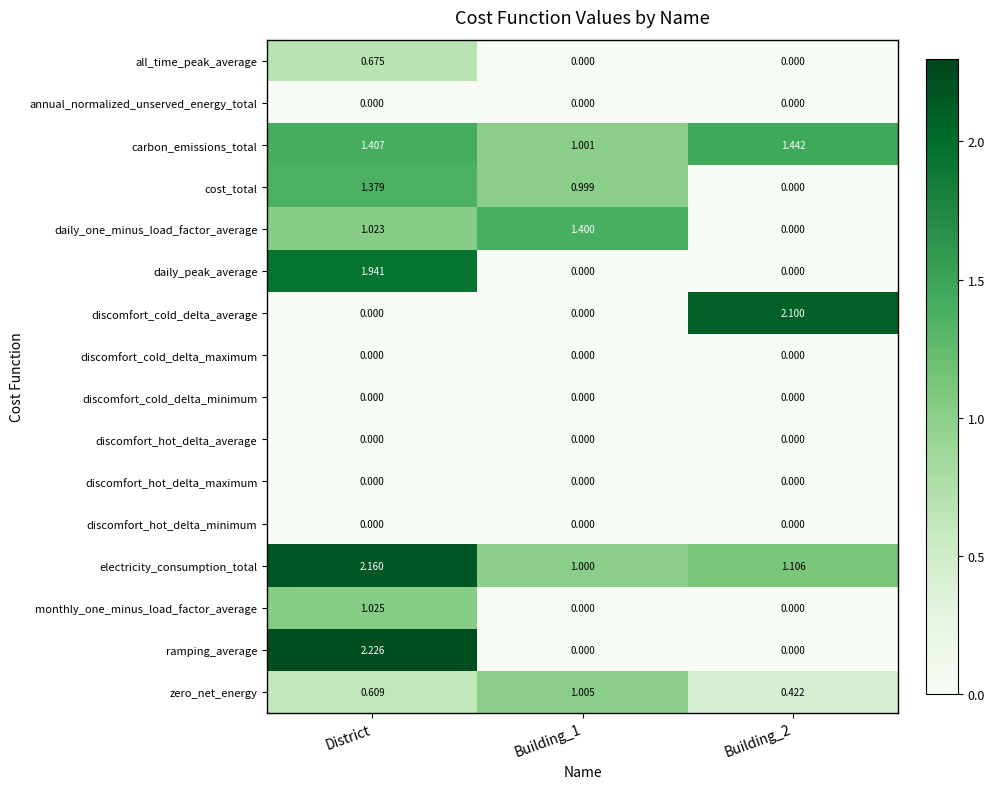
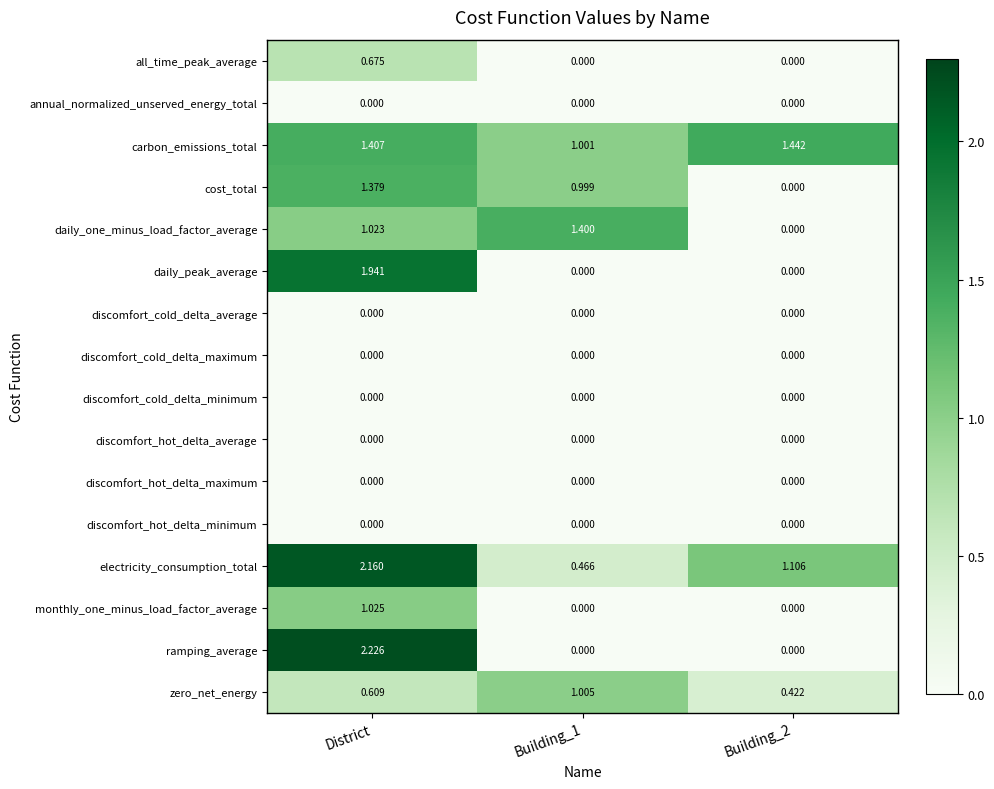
discomfort_cold_delta_average, Building_2: 2.100 -> 0.000
electricity_consumption_total, Building_1: 1.000 -> 0.466
